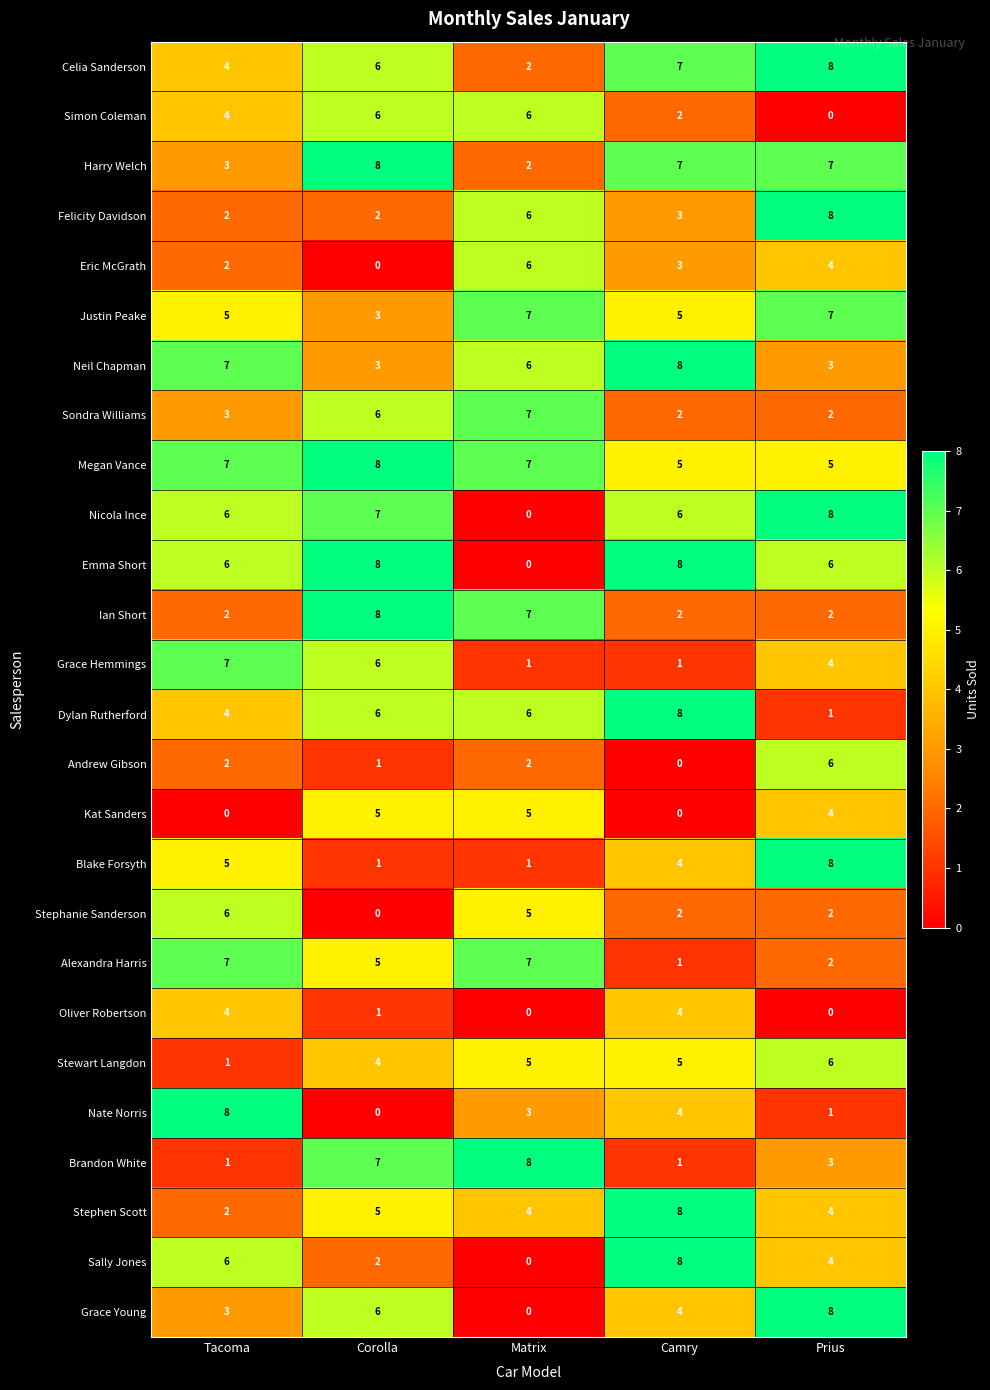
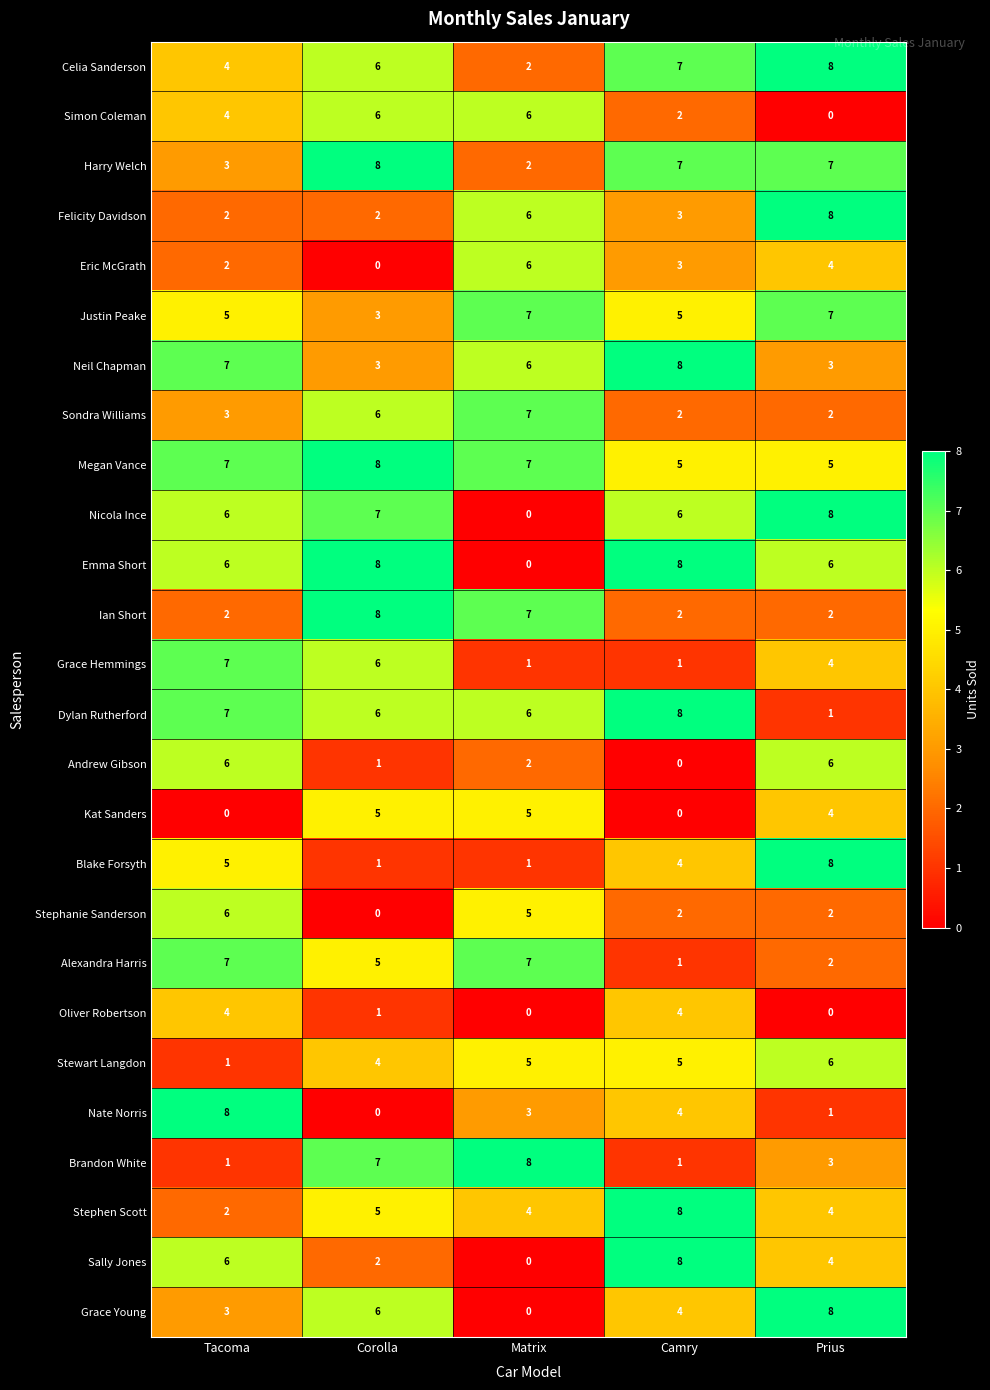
Dylan Rutherford, Tacoma: 4 -> 7
Andrew Gibson, Tacoma: 2 -> 6
